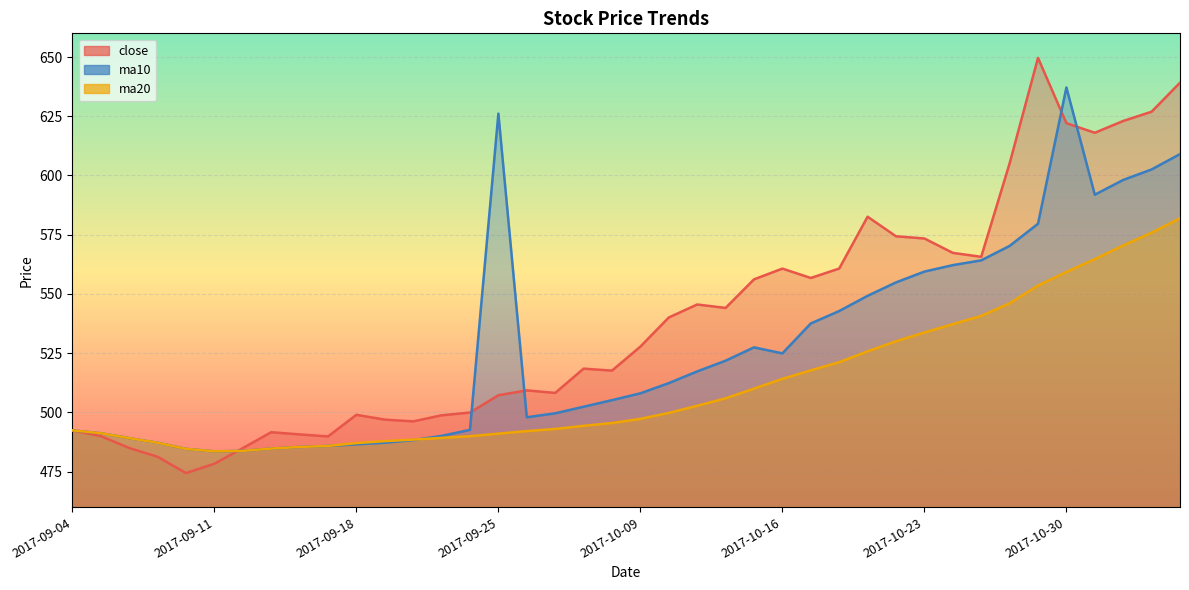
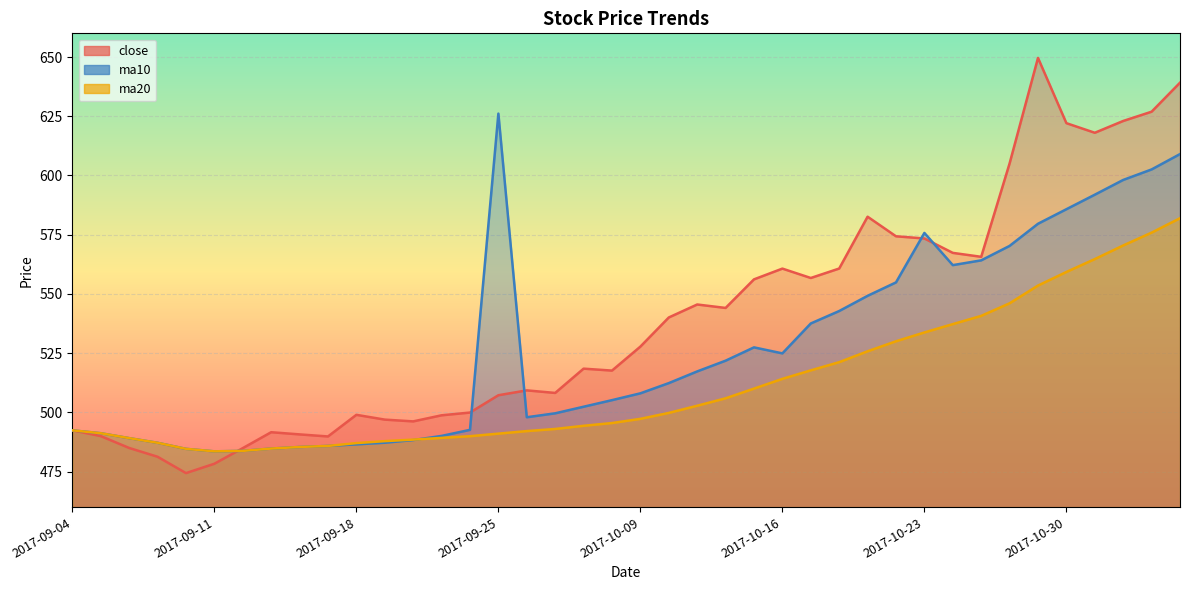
ma10, 2017-10-23: 559 -> 576
ma10, 2017-10-30: 637 -> 586
